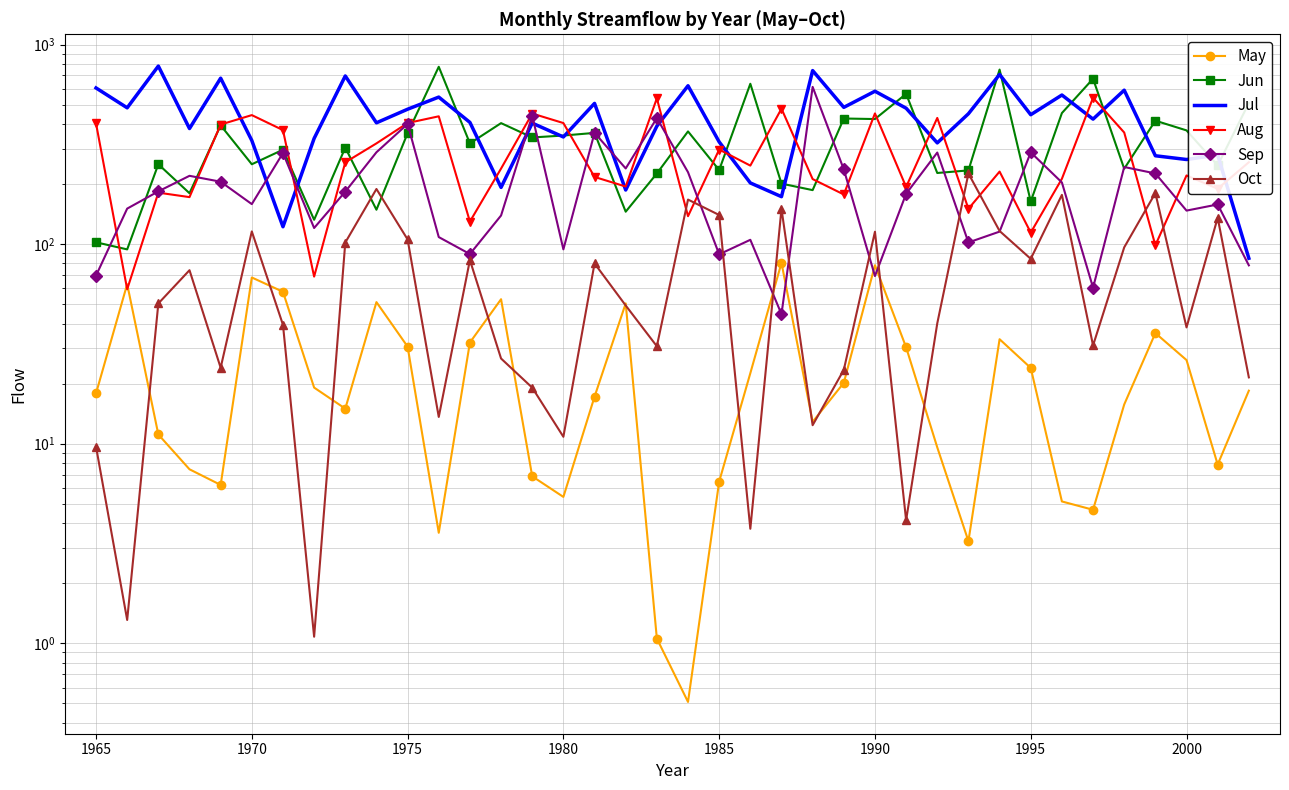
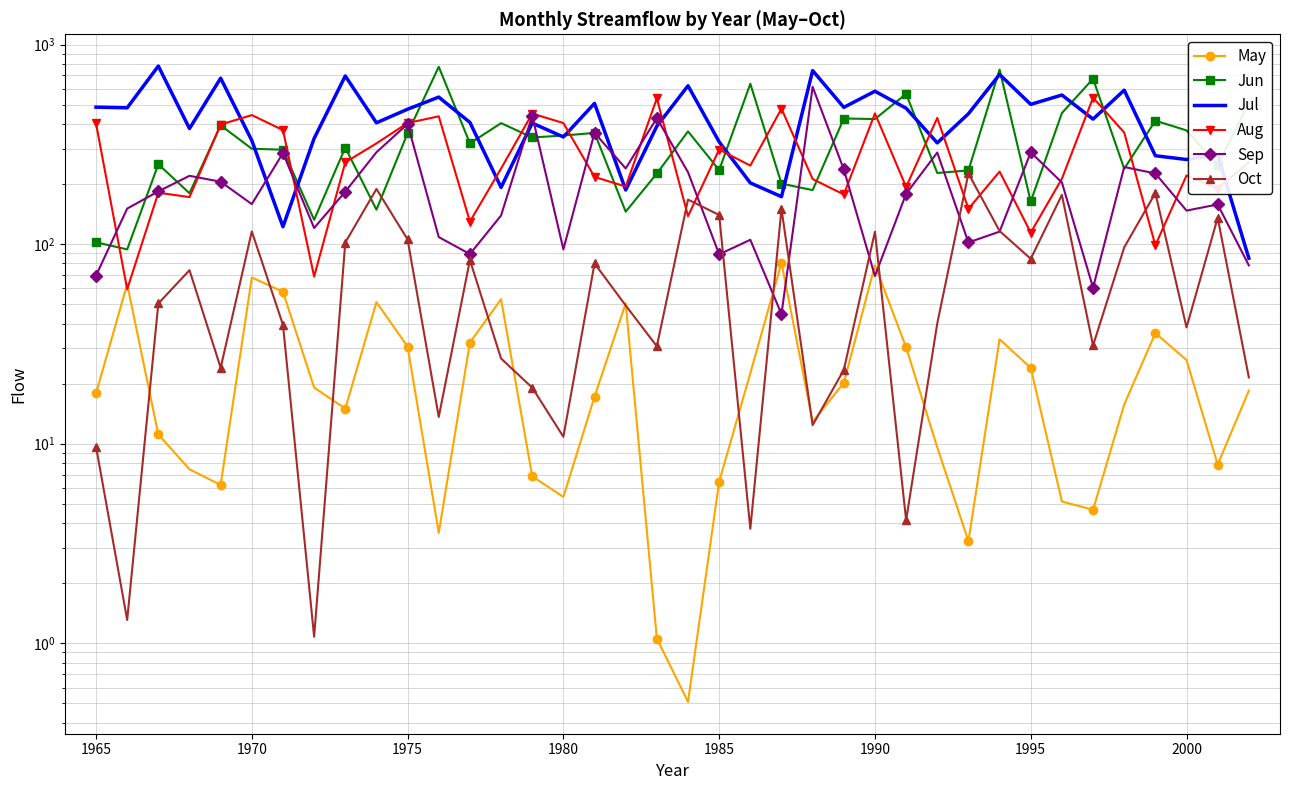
Jul, 1965: 610 -> 490
Jun, 1970: 250 -> 300
Jul, 1995: 450 -> 500
